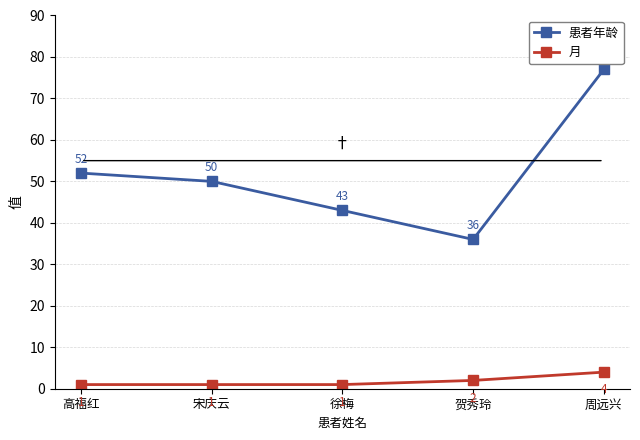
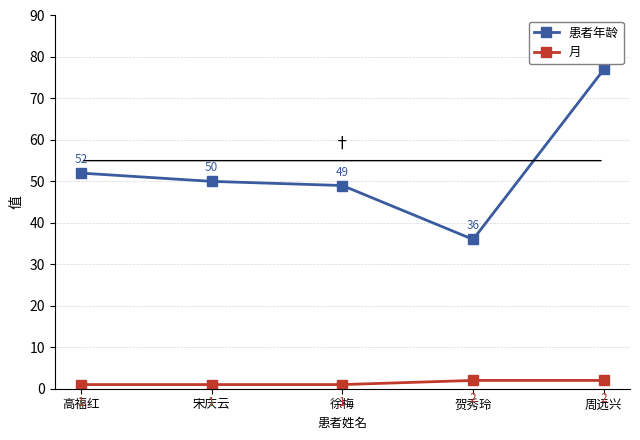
患者年龄, 徐梅: 43 -> 49
月, 周远兴: 4 -> 2
